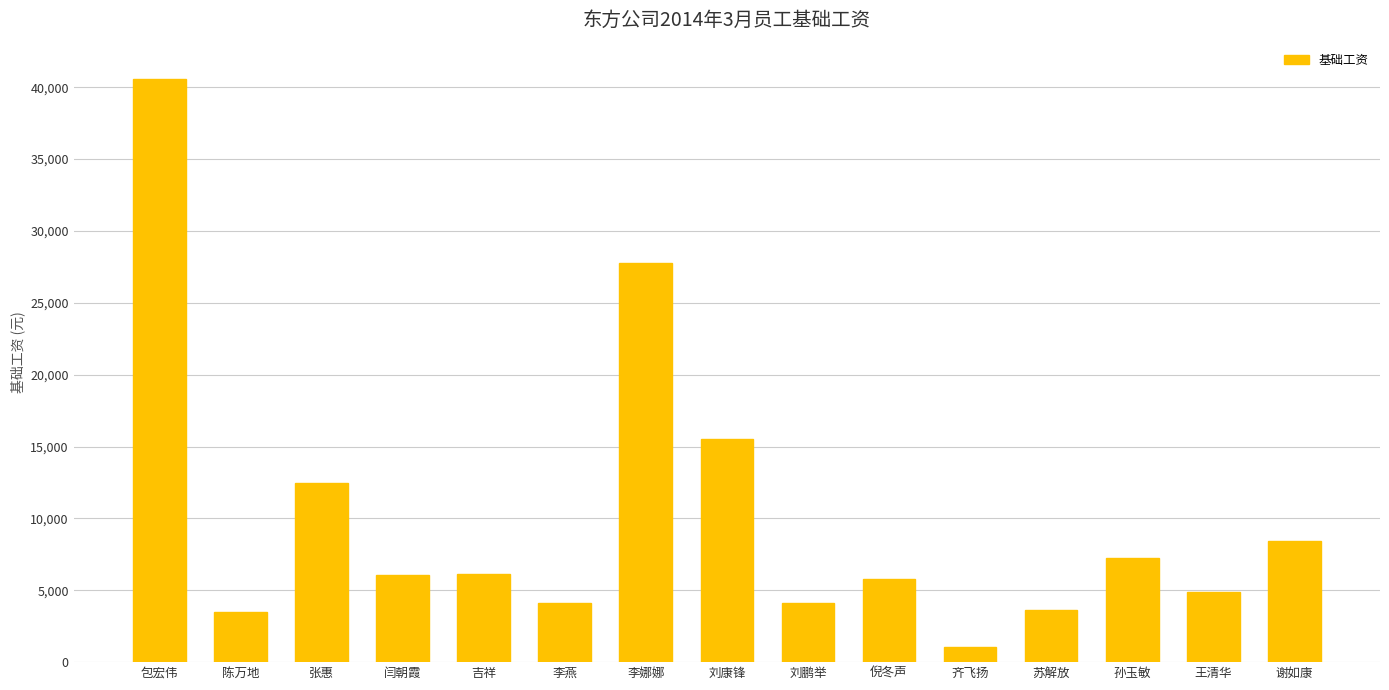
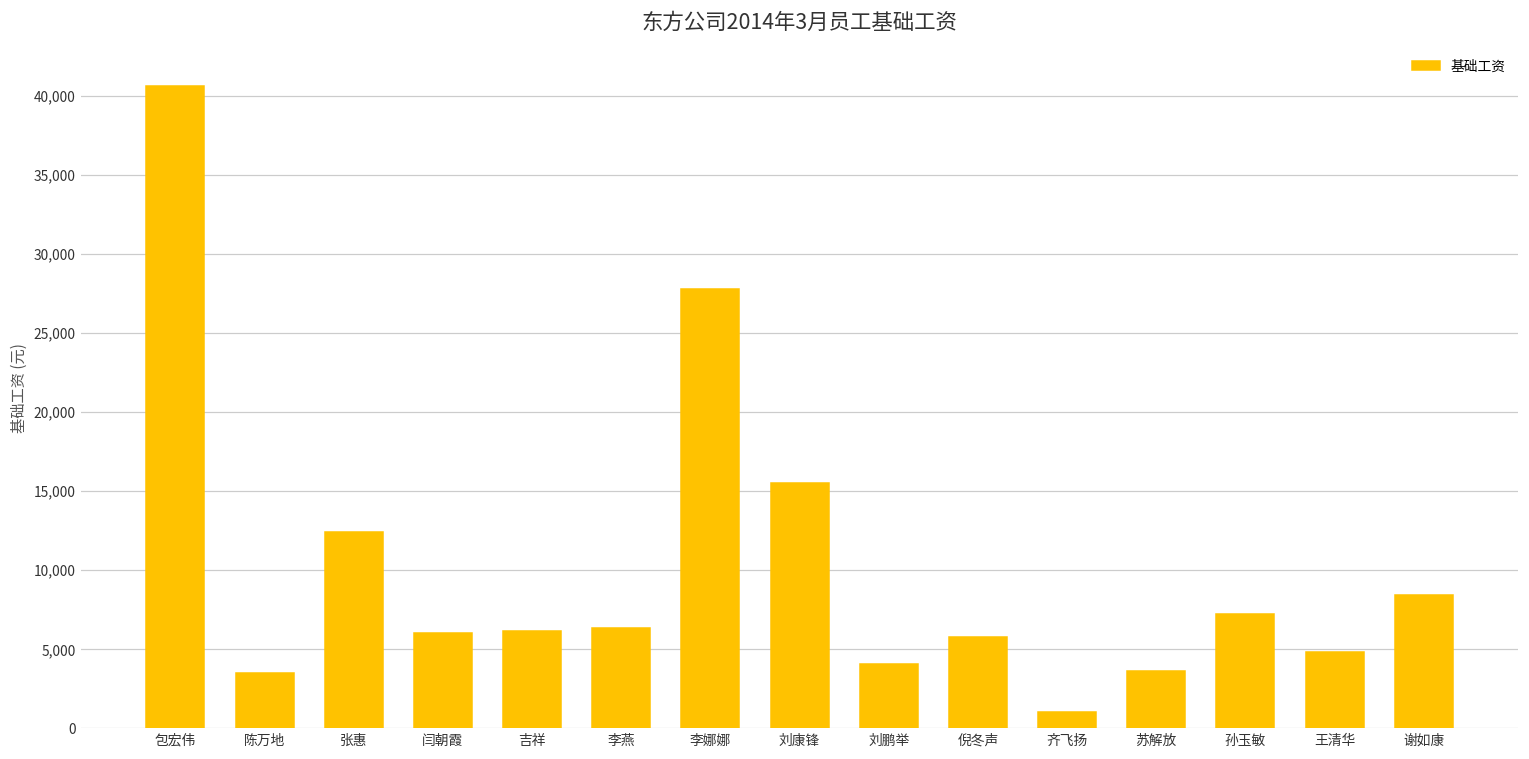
李燕: 4,100 -> 6,400
